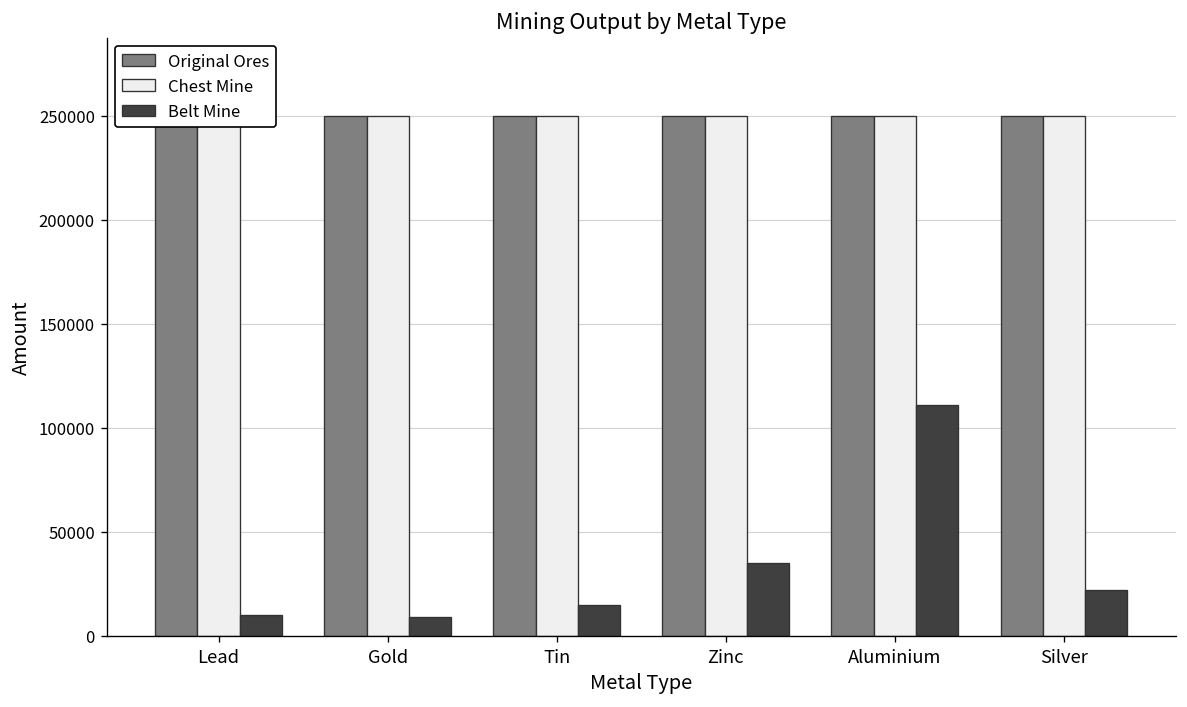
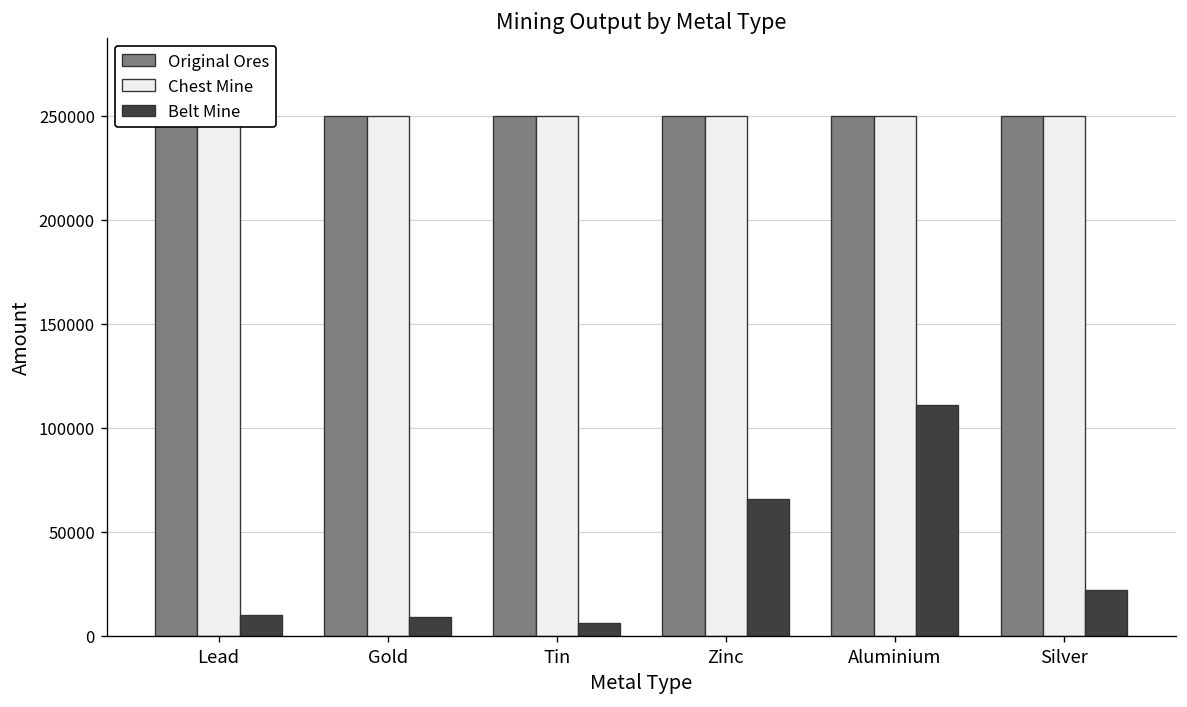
Belt Mine, Tin: 15000 -> 6000
Belt Mine, Zinc: 35000 -> 66000
